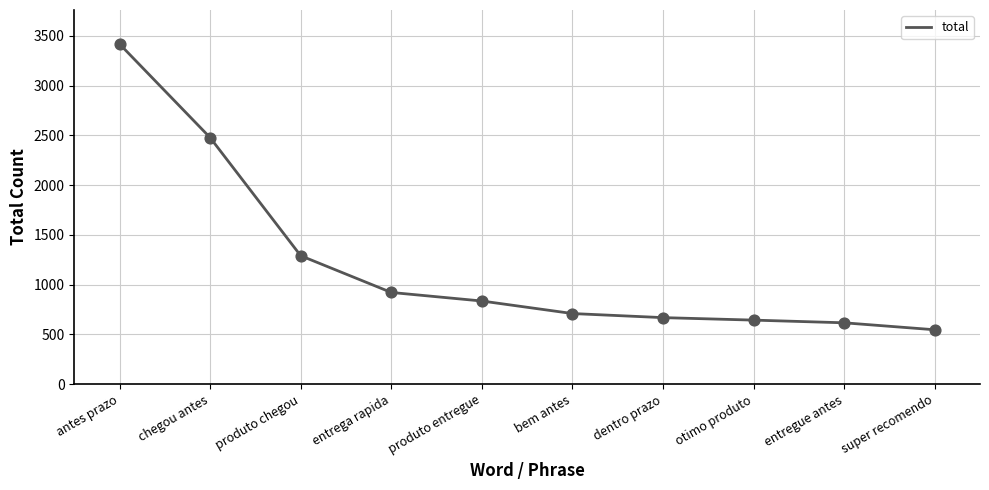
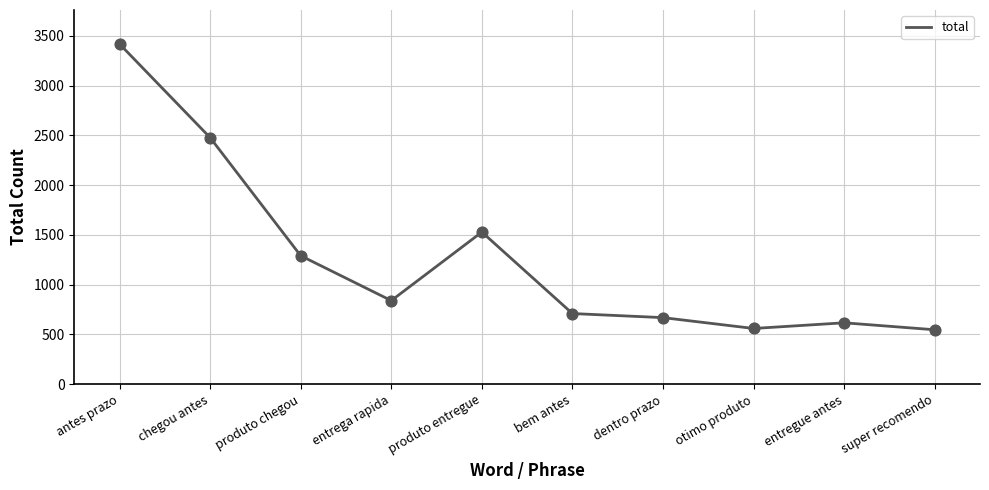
entrega rapida: 900 -> 800
produto entregue: 800 -> 1500
otimo produto: 640 -> 560
